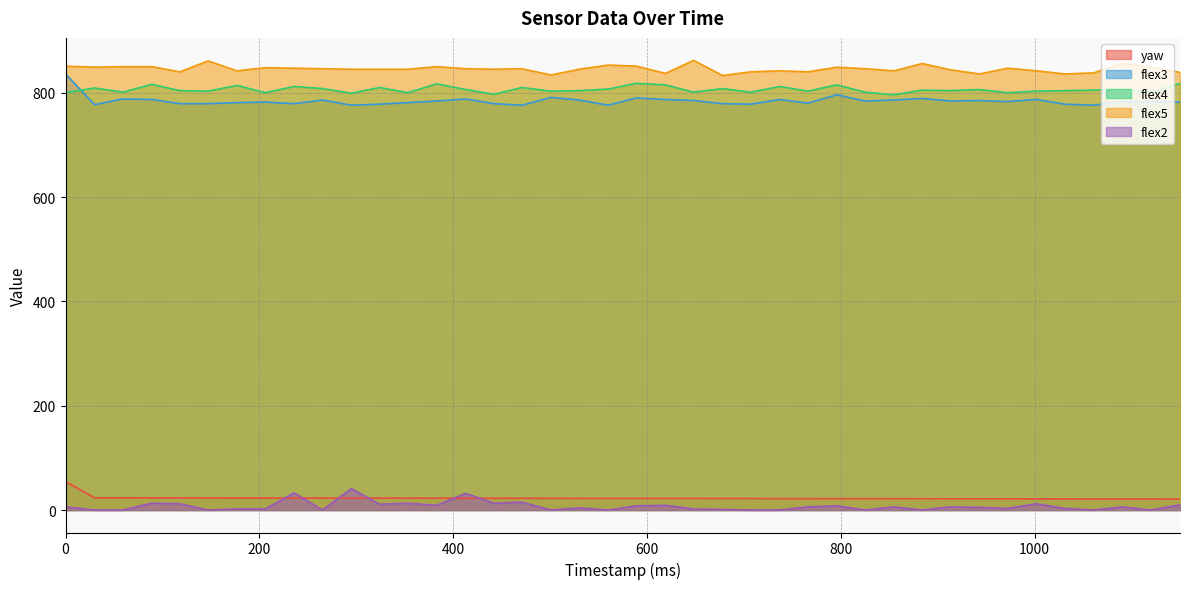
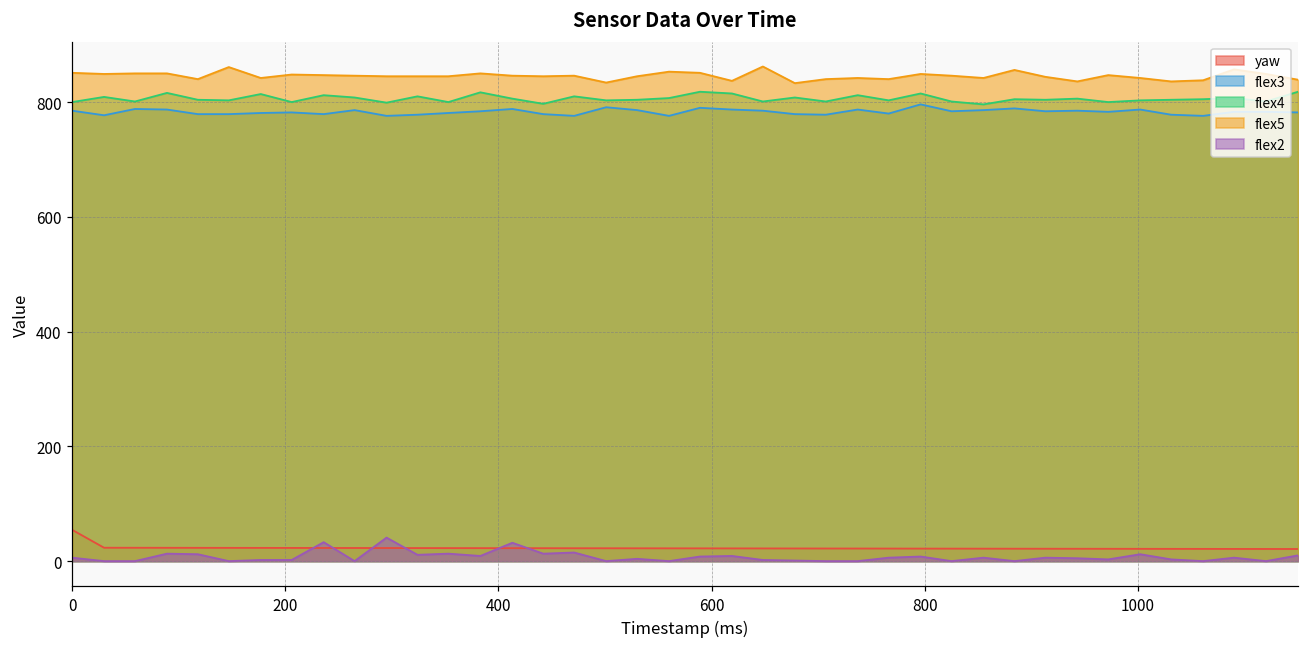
flex3, 0: 840 -> 790
